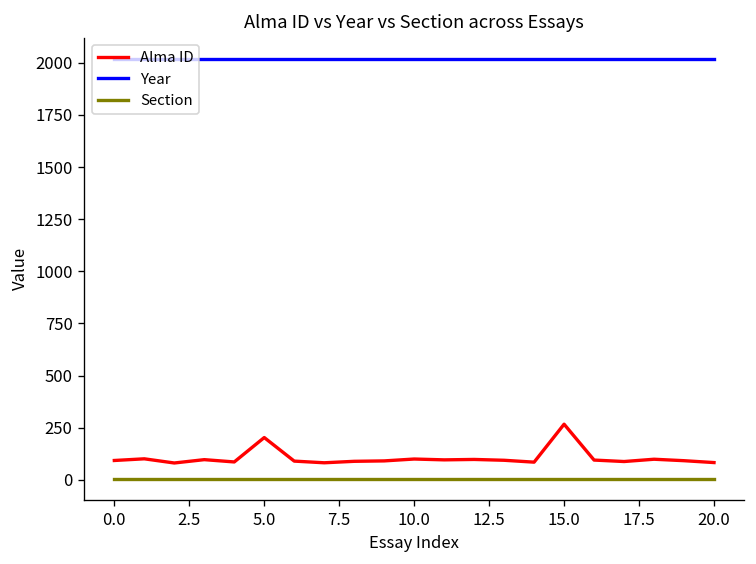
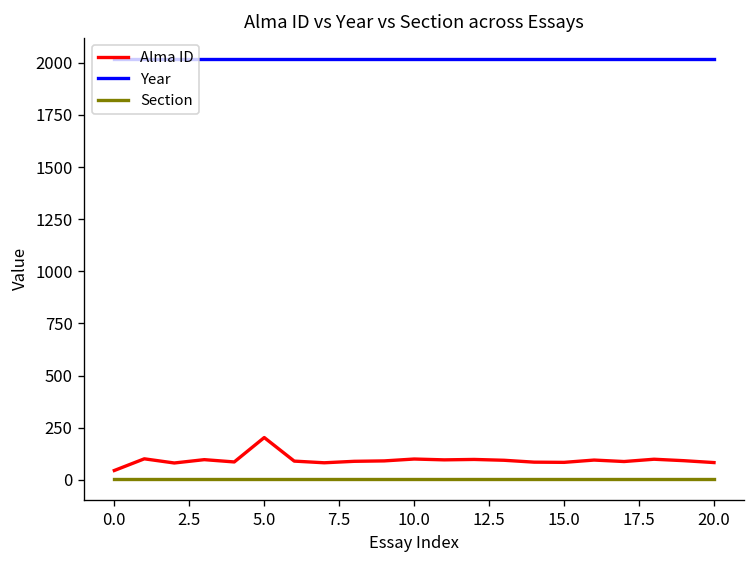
Alma ID, 0.0: 90 -> 50
Alma ID, 15.0: 270 -> 80
